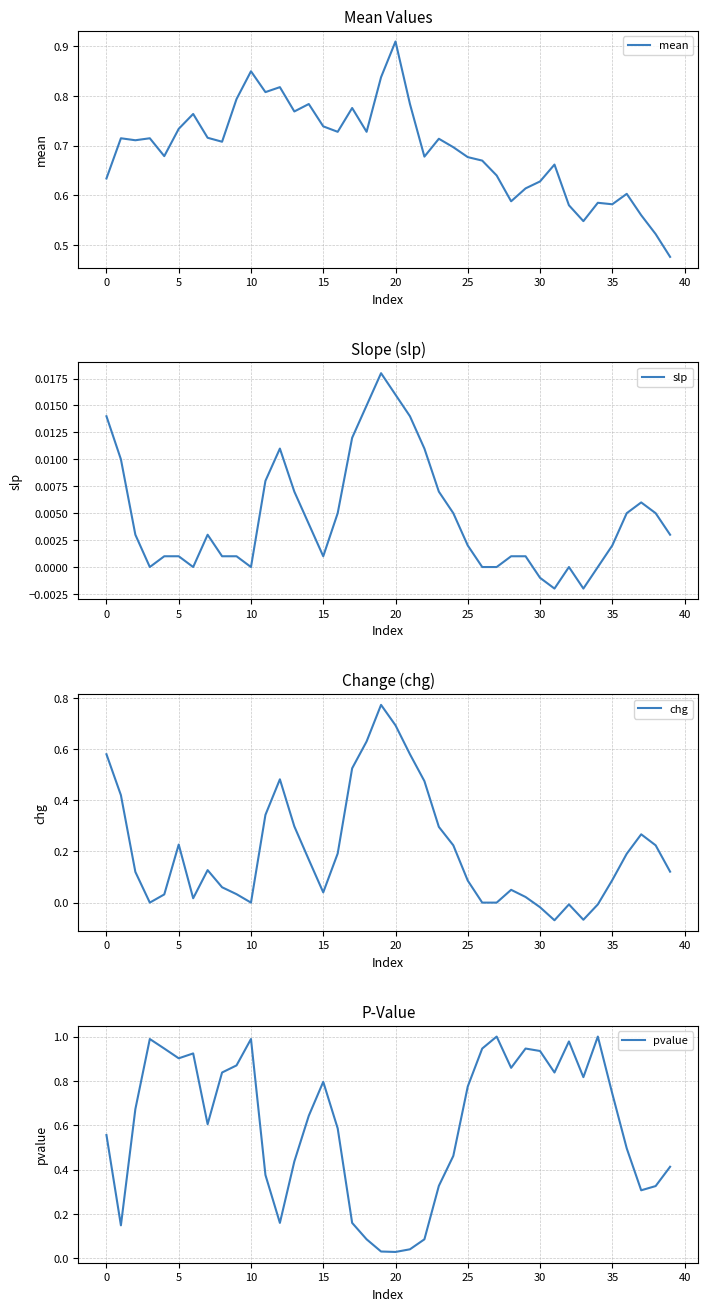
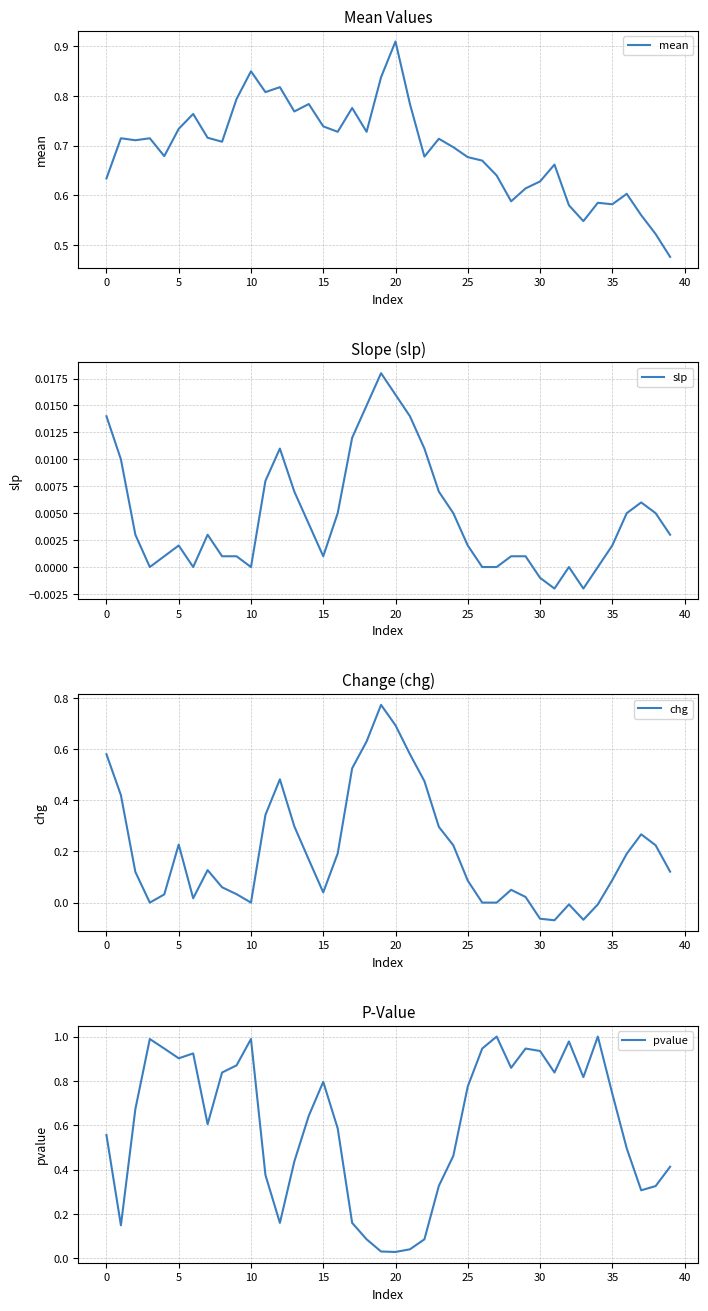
Slope (slp), 5: 0.001 -> 0.002
Change (chg), 30: -0.02 -> -0.06
